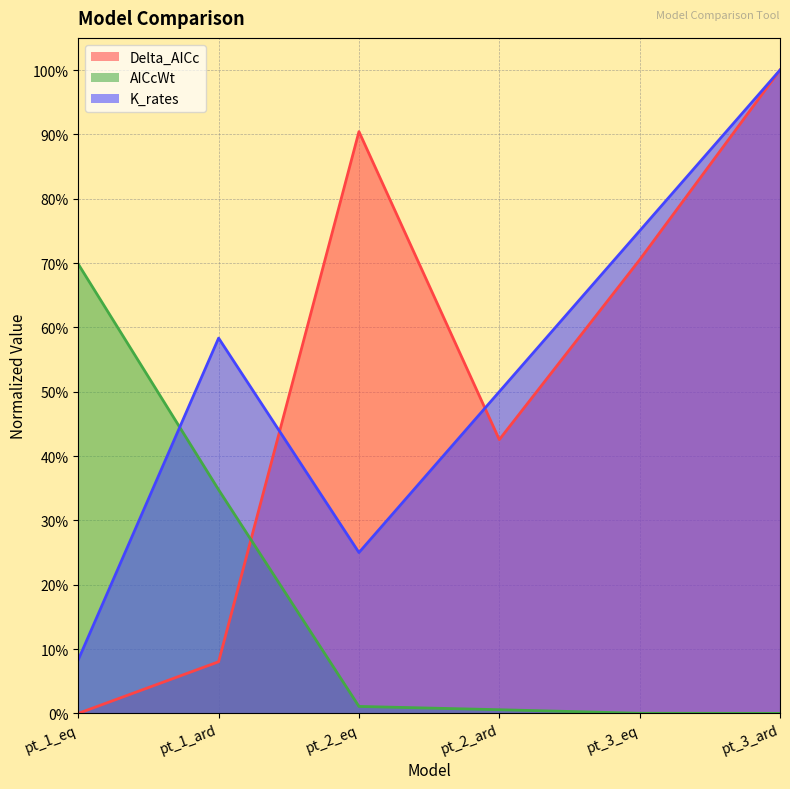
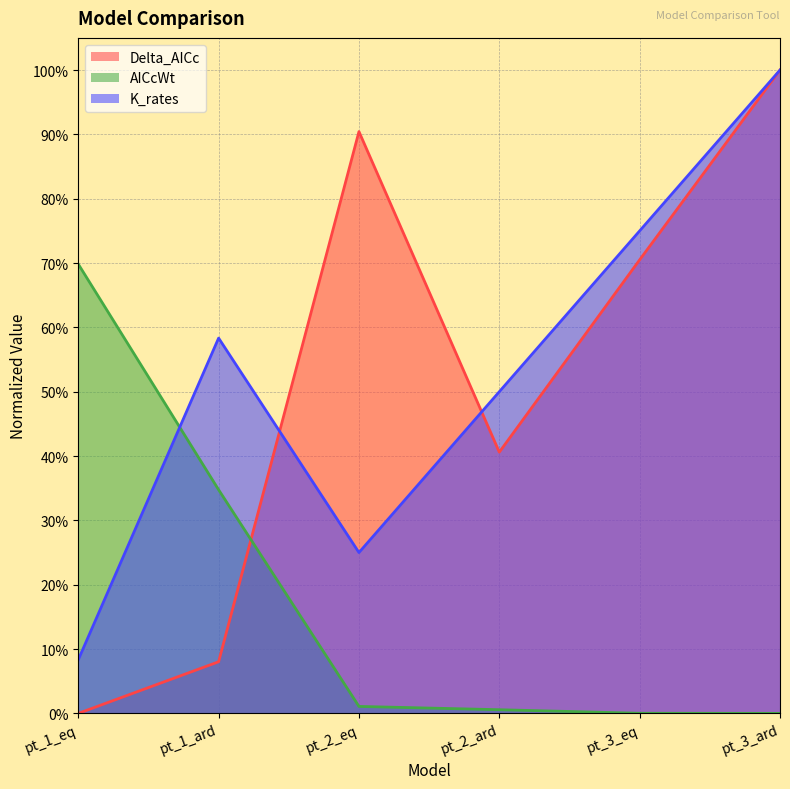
Delta_AICc, pt_2_ard: 43% -> 41%
